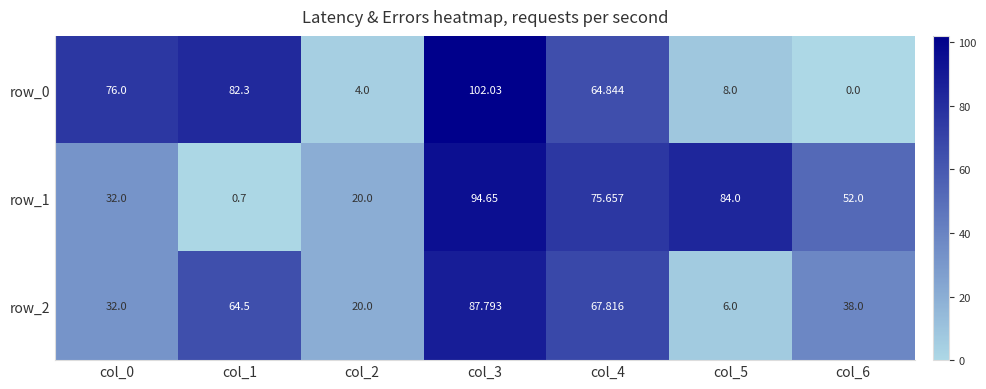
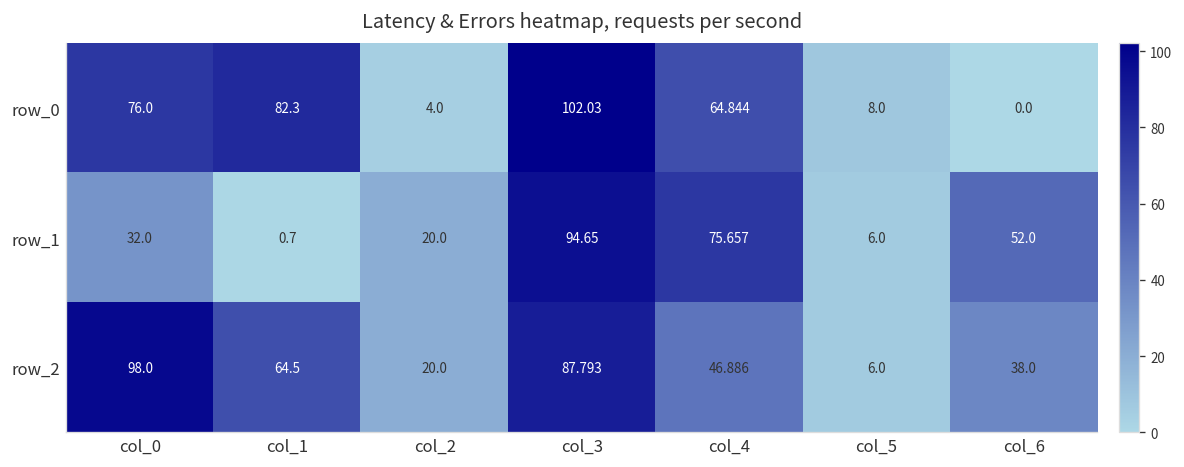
row_1, col_5: 84.0 -> 6.0
row_2, col_0: 32.0 -> 98.0
row_2, col_4: 67.816 -> 46.886
